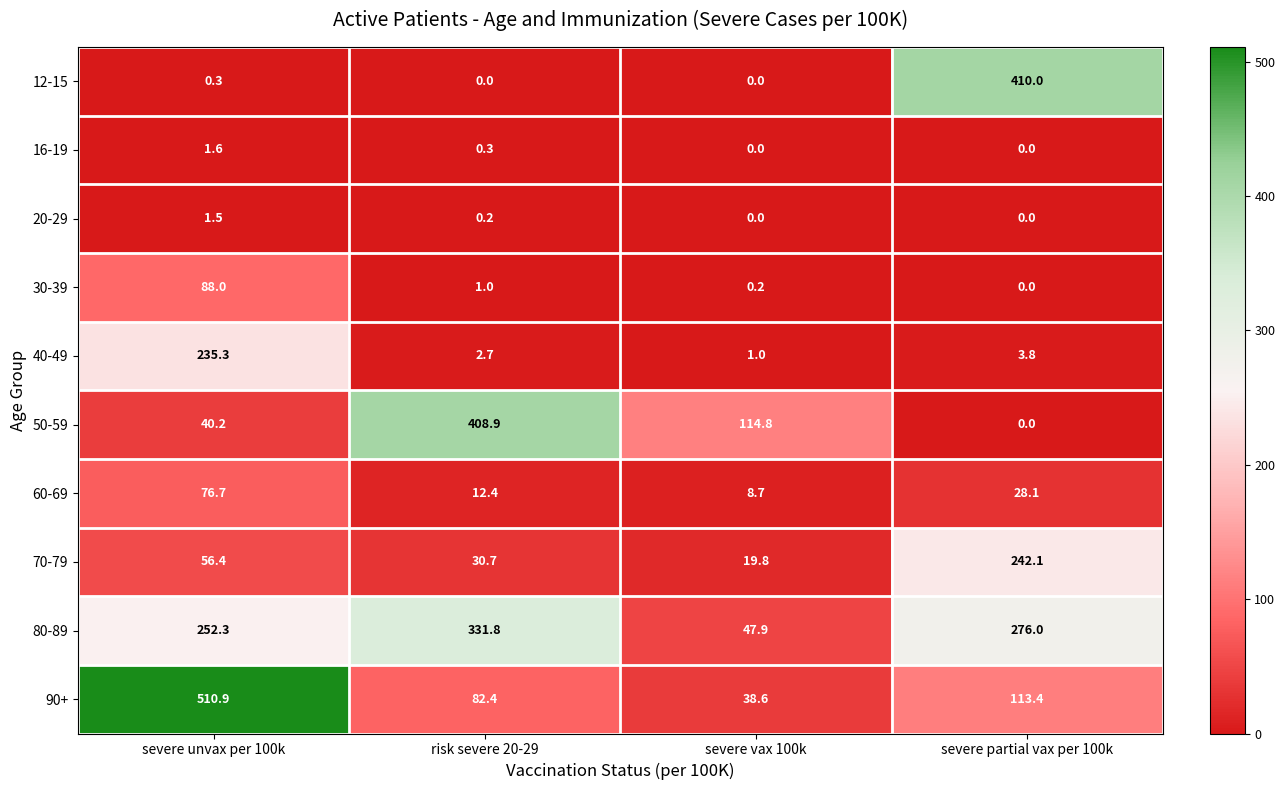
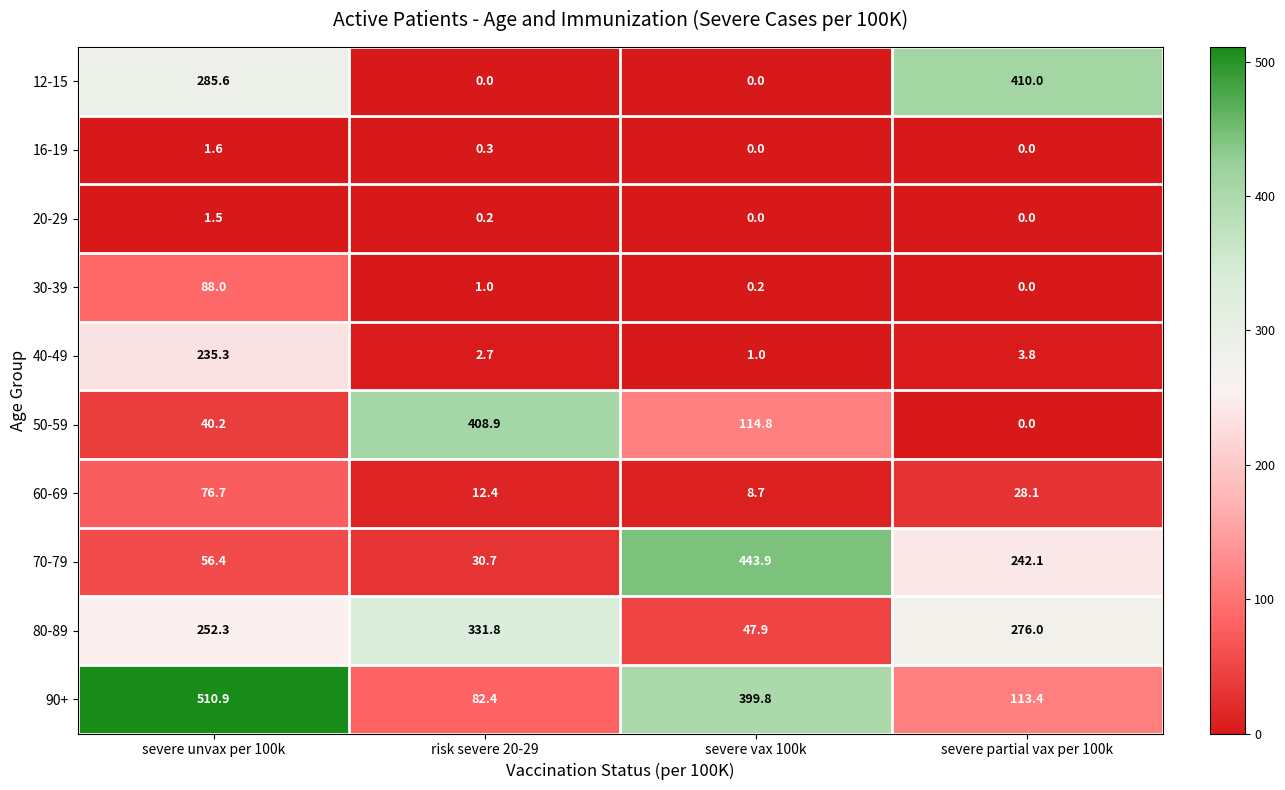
12-15, severe unvax per 100k: 0.3 -> 285.6
70-79, severe vax 100k: 19.8 -> 443.9
90+, severe vax 100k: 38.6 -> 399.8
